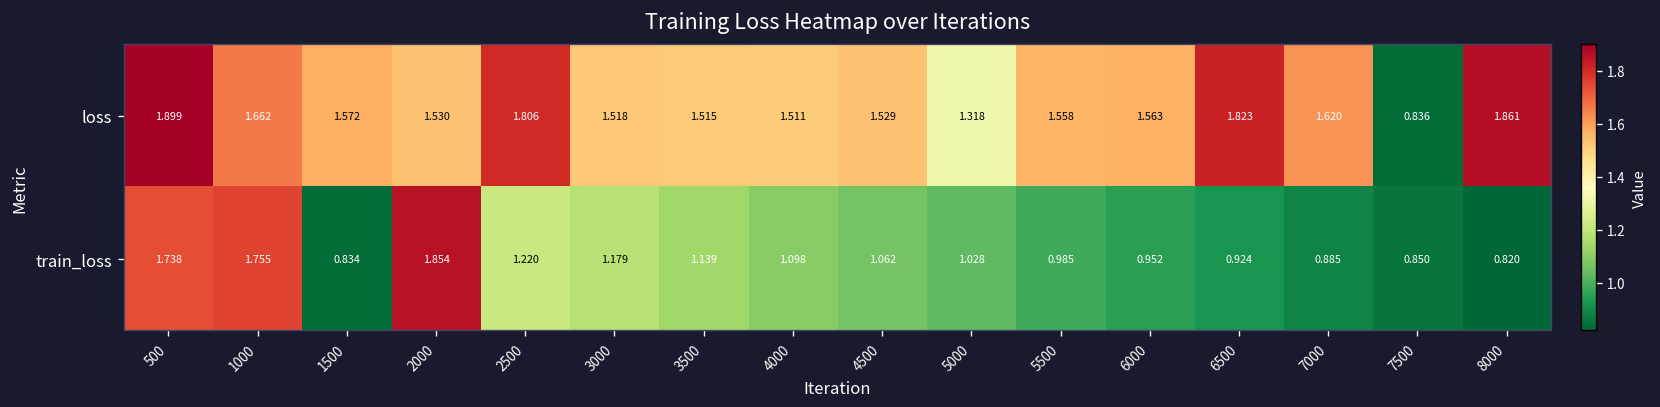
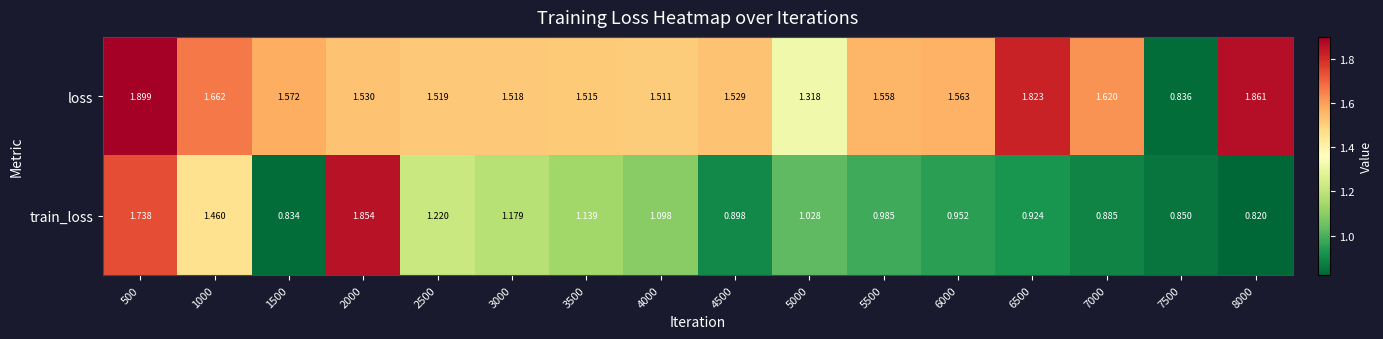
loss, 2500: 1.806 -> 1.519
train_loss, 1000: 1.755 -> 1.460
train_loss, 4500: 1.062 -> 0.898
